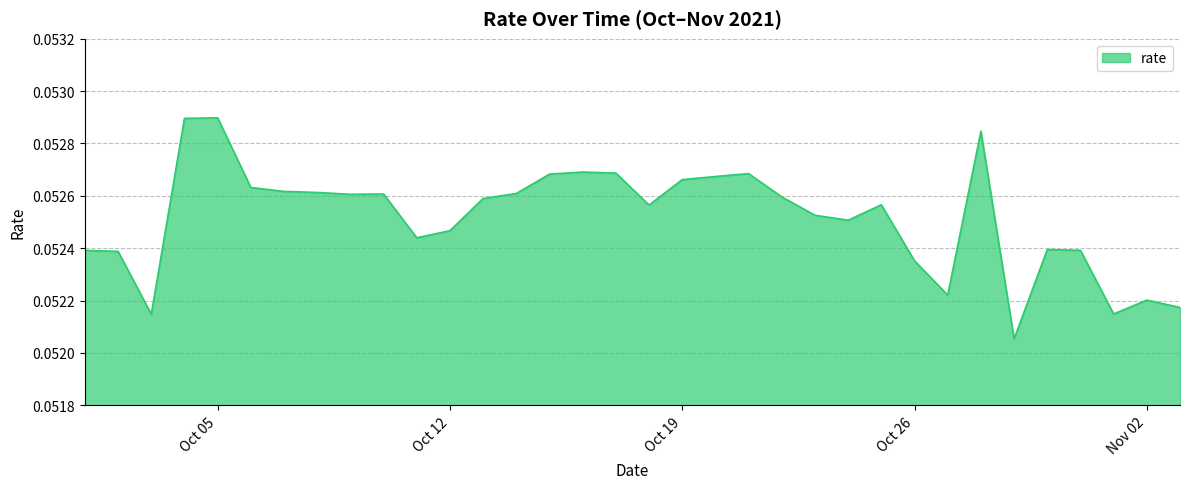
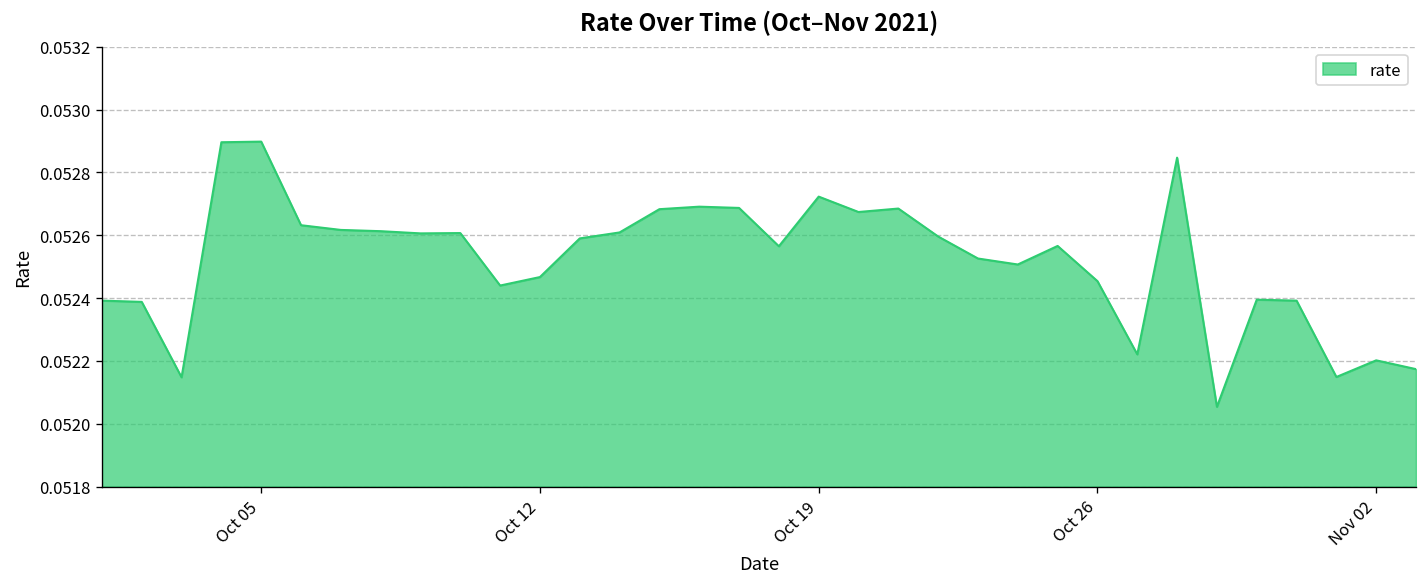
Oct 19: 0.05266 -> 0.05272
Oct 26: 0.05235 -> 0.05245
